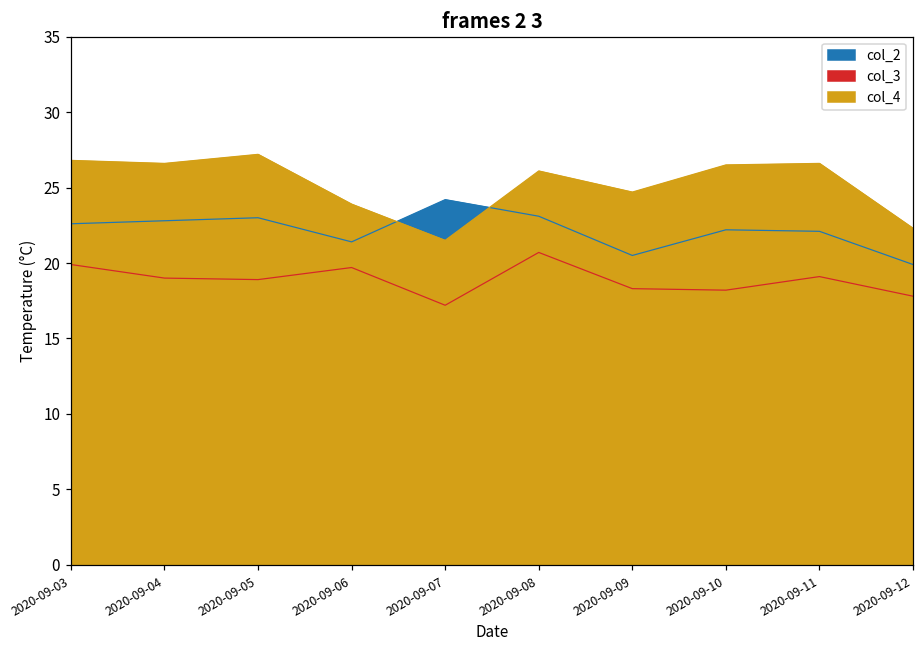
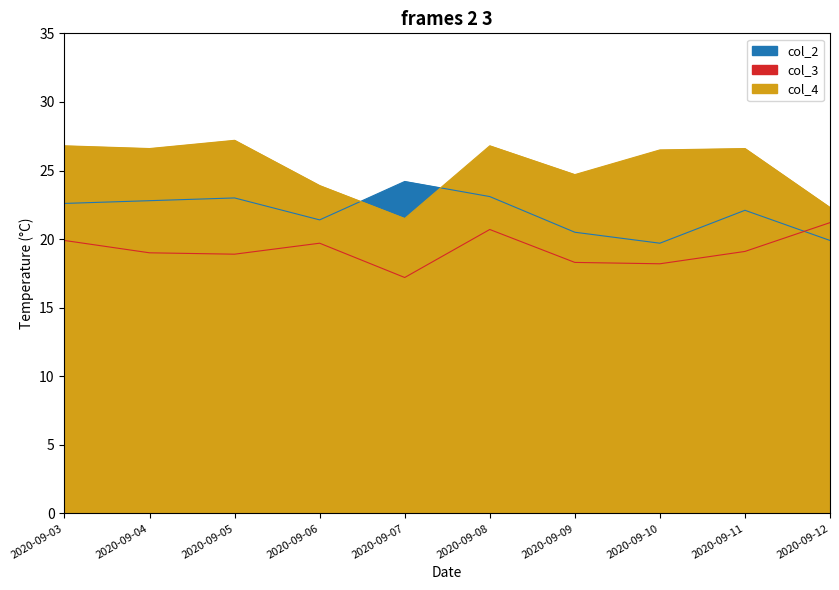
col_4, 2020-09-08: 26.1 -> 26.8
col_2, 2020-09-10: 22.2 -> 19.7
col_3, 2020-09-12: 17.8 -> 21.2
